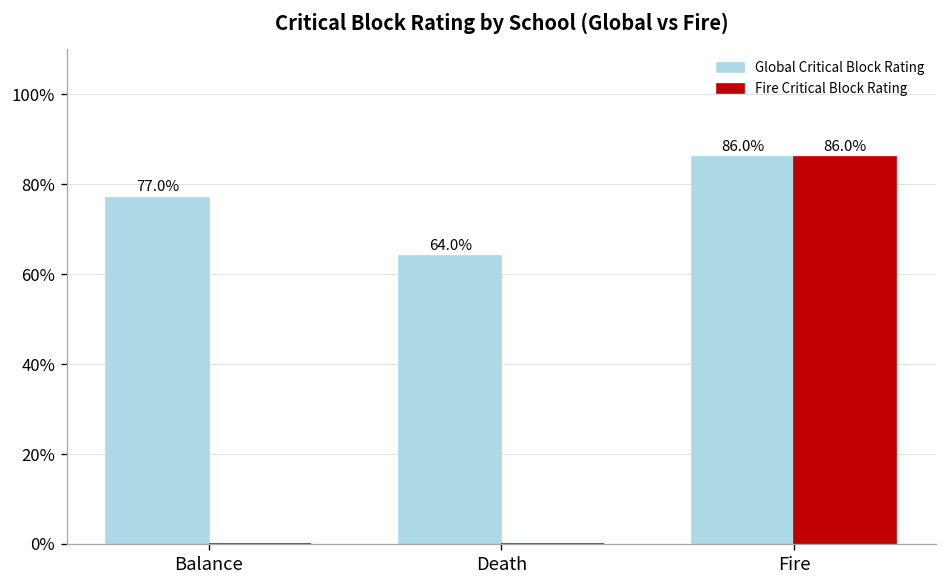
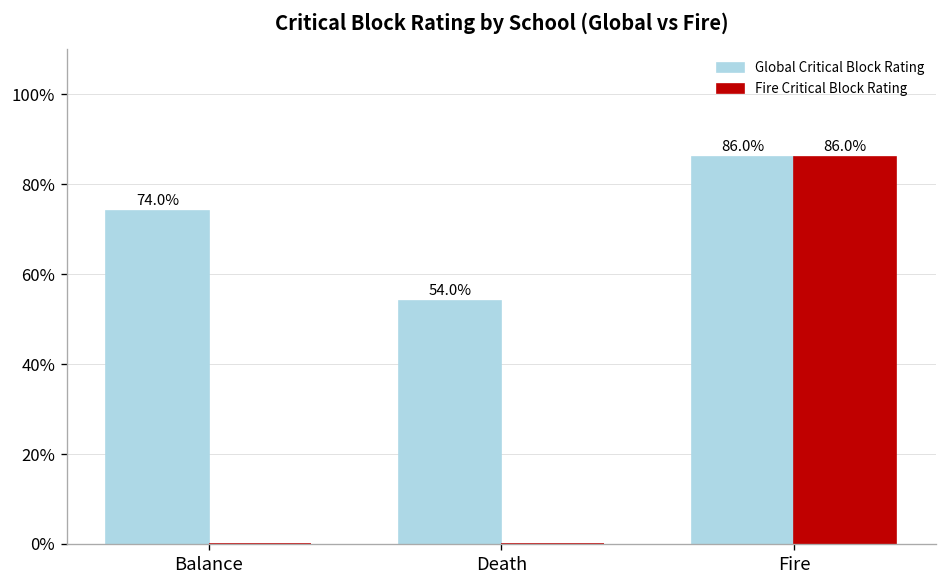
Global Critical Block Rating, Balance: 77.0% -> 74.0%
Global Critical Block Rating, Death: 64.0% -> 54.0%
